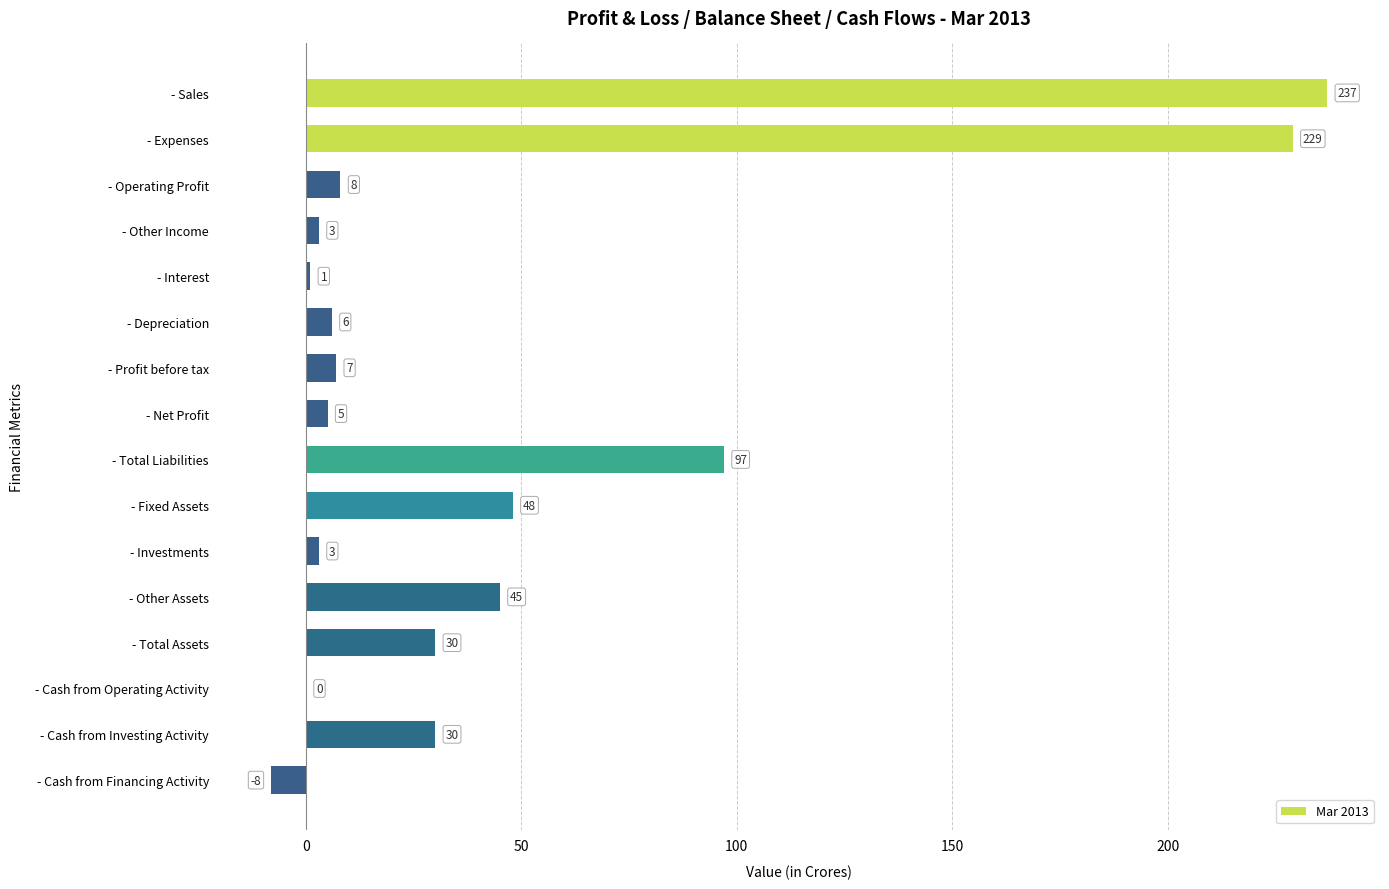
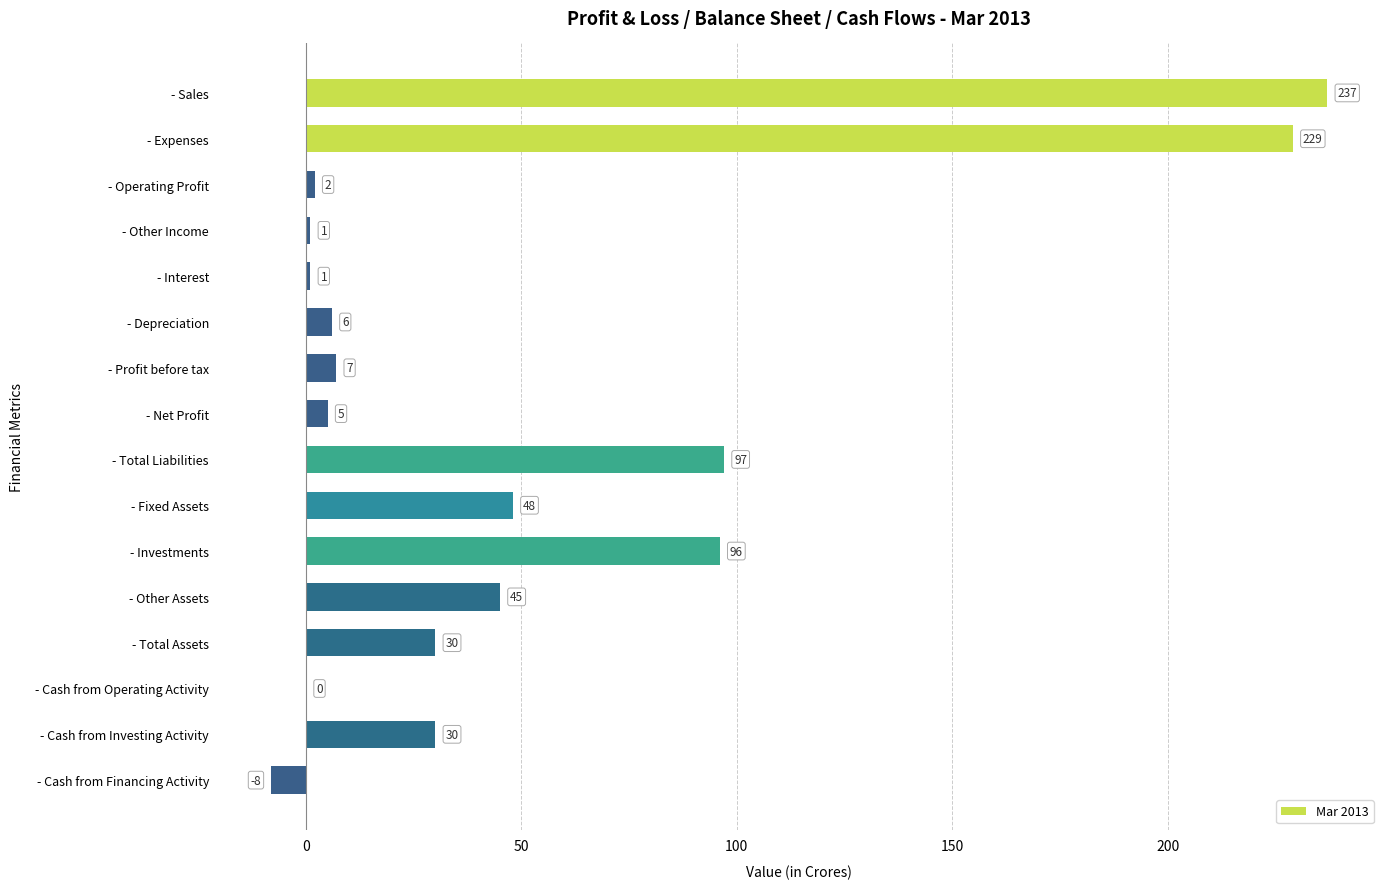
- Operating Profit: 8 -> 2
- Other Income: 3 -> 1
- Investments: 3 -> 96
